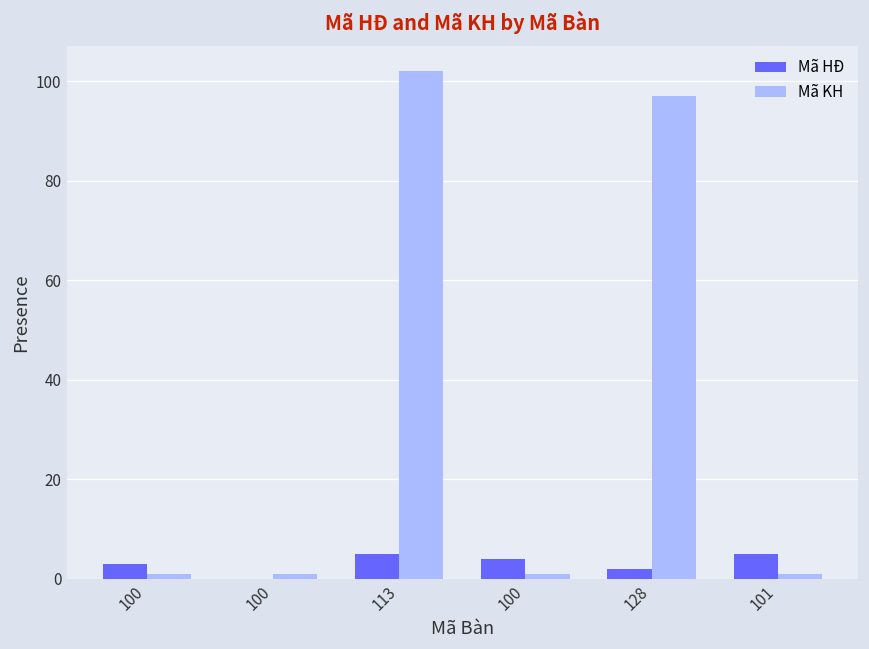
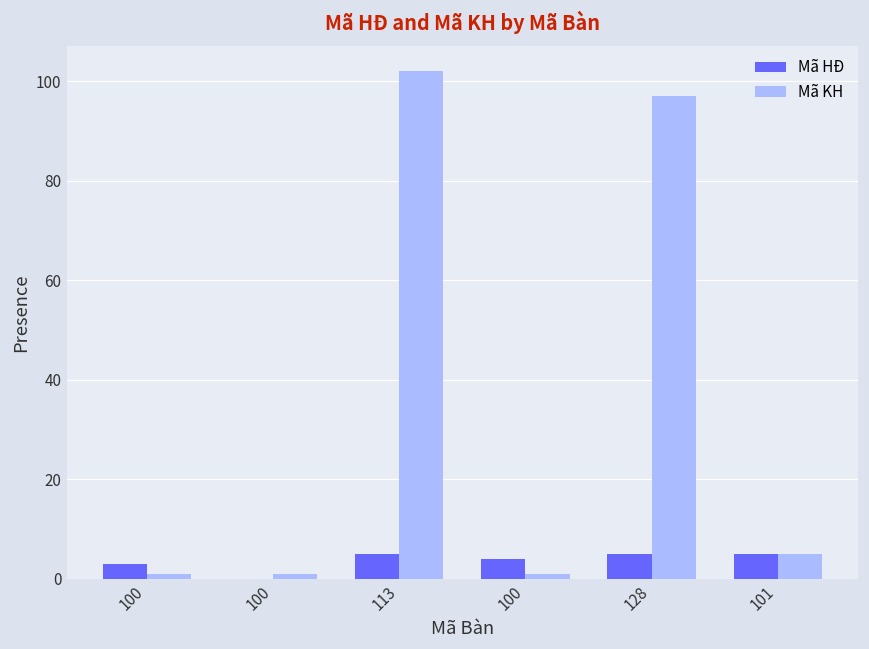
Mã HĐ, 128: 2 -> 5
Mã KH, 101: 1 -> 5
